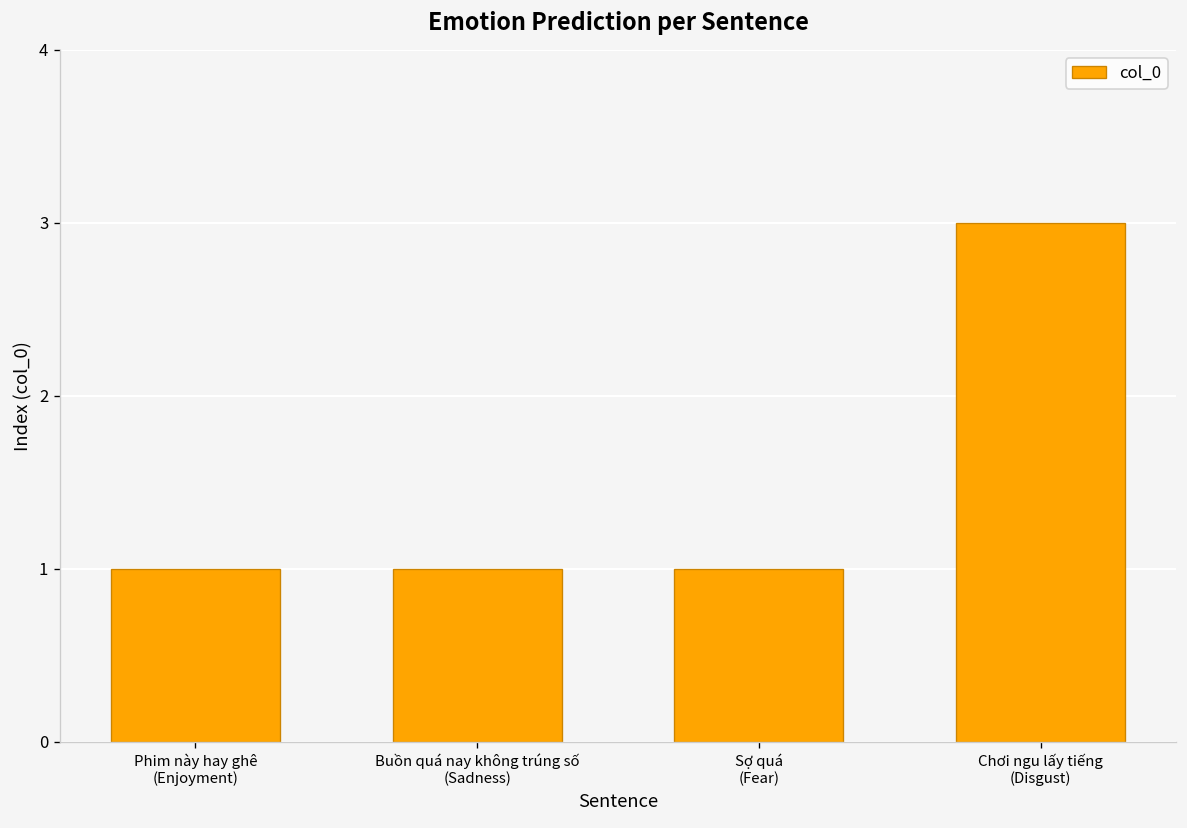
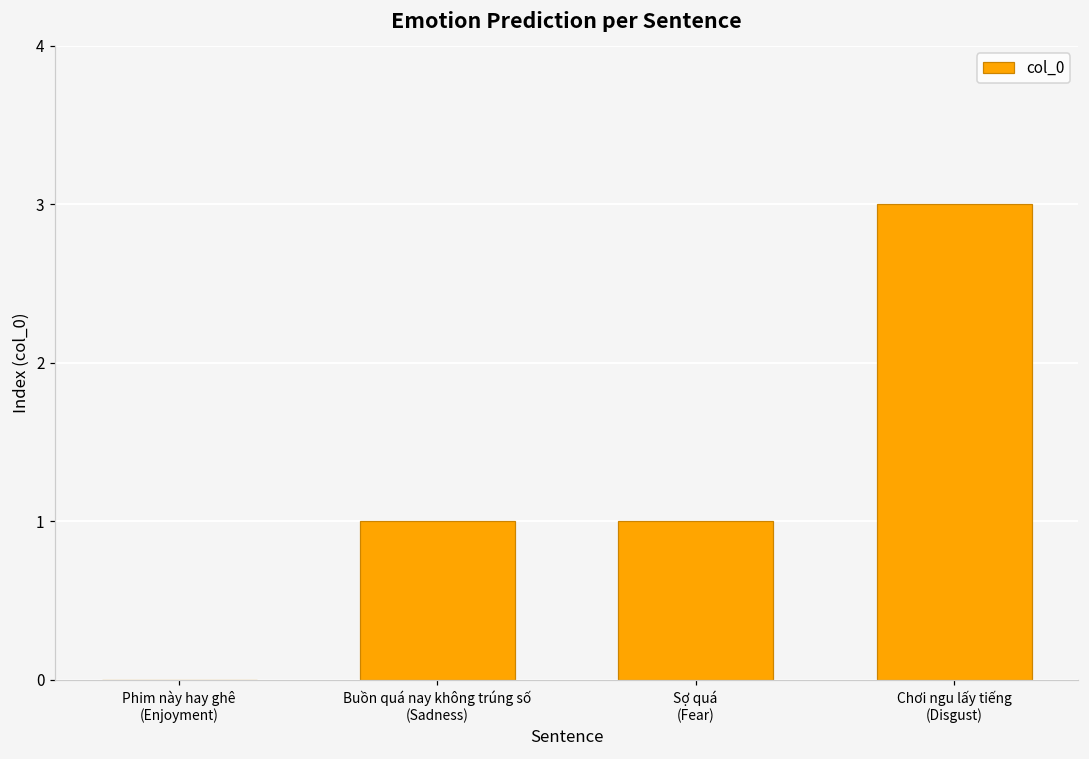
Phim này hay ghê (Enjoyment): 1 -> 0
